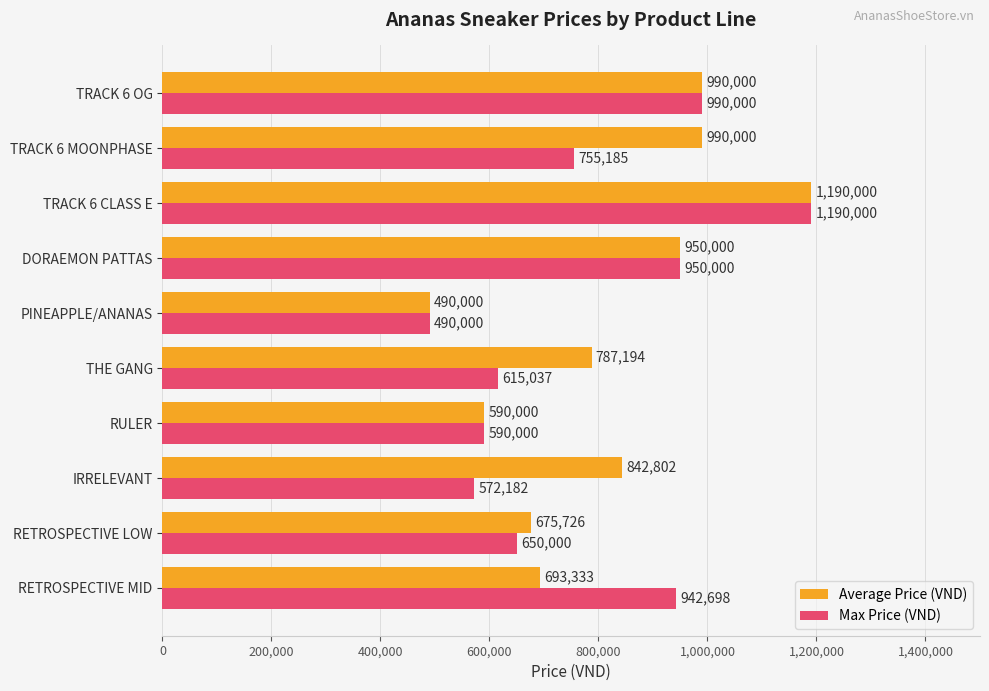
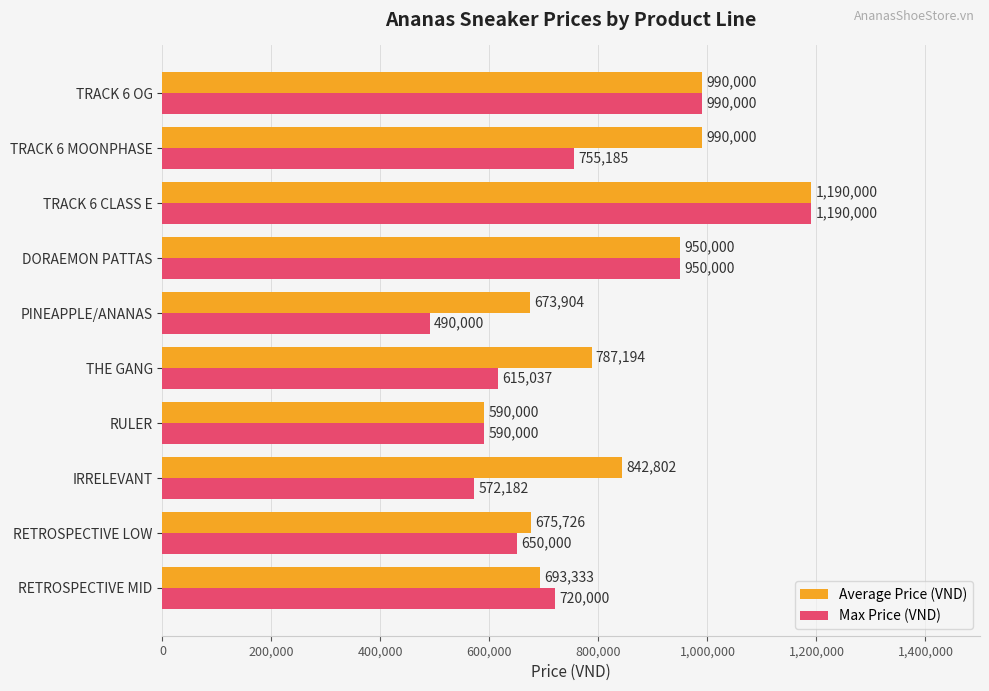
Average Price (VND), PINEAPPLE/ANANAS: 490,000 -> 673,904
Max Price (VND), RETROSPECTIVE MID: 942,698 -> 720,000
